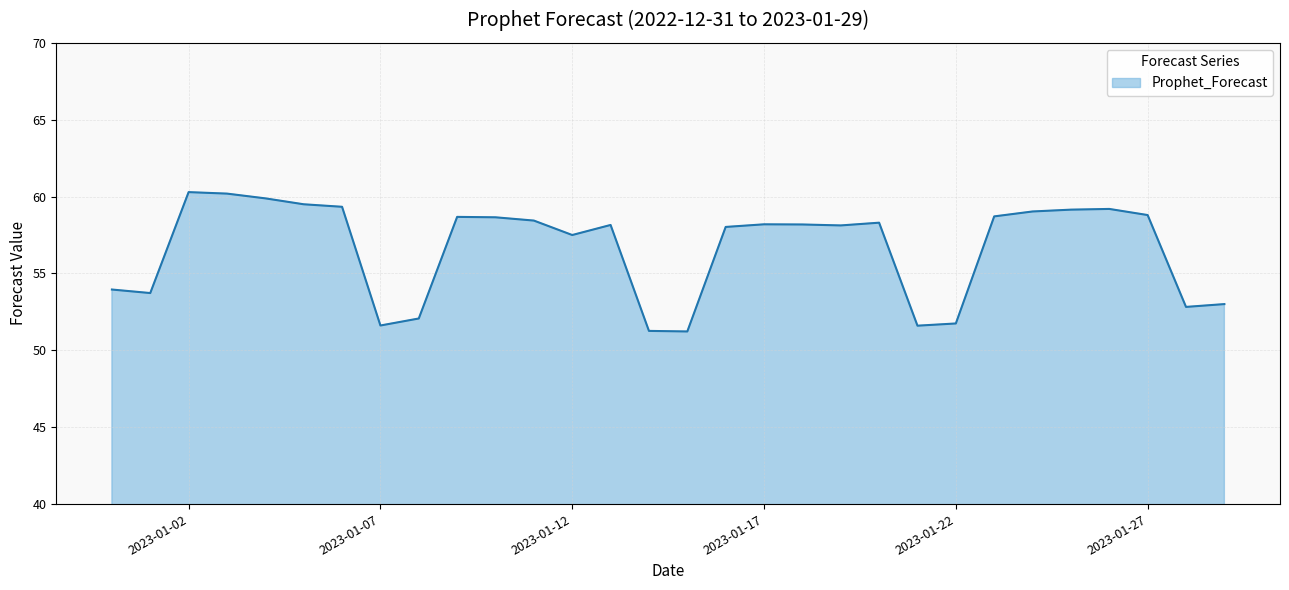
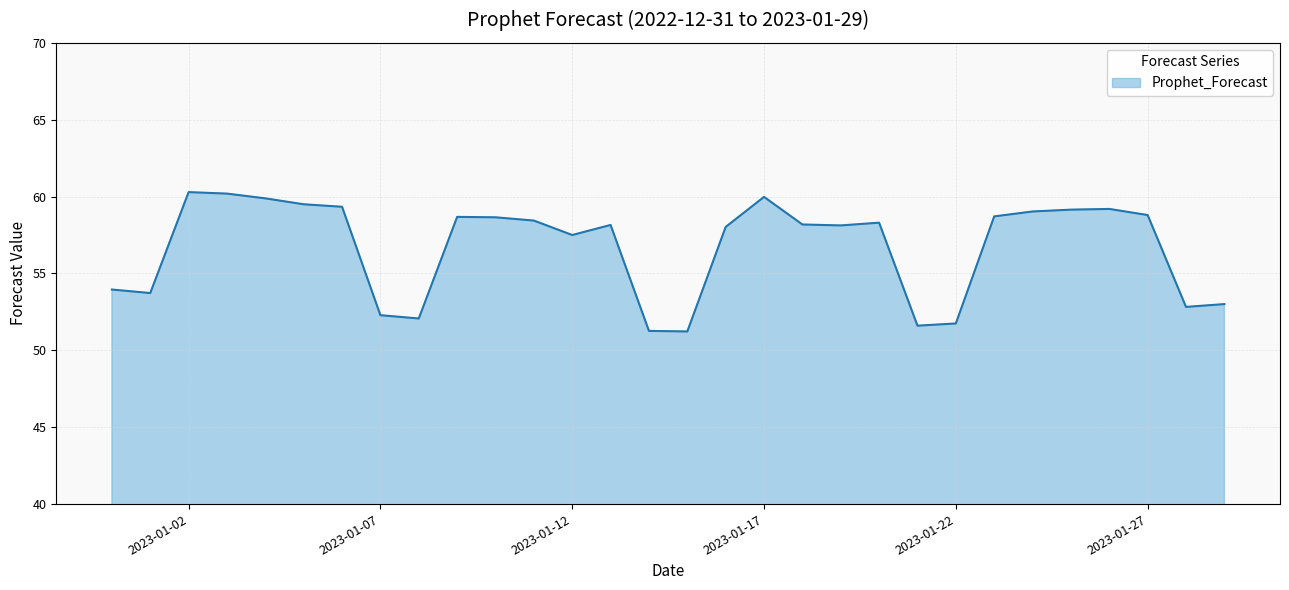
2023-01-07: 51.6 -> 52.3
2023-01-17: 58.2 -> 60.0
